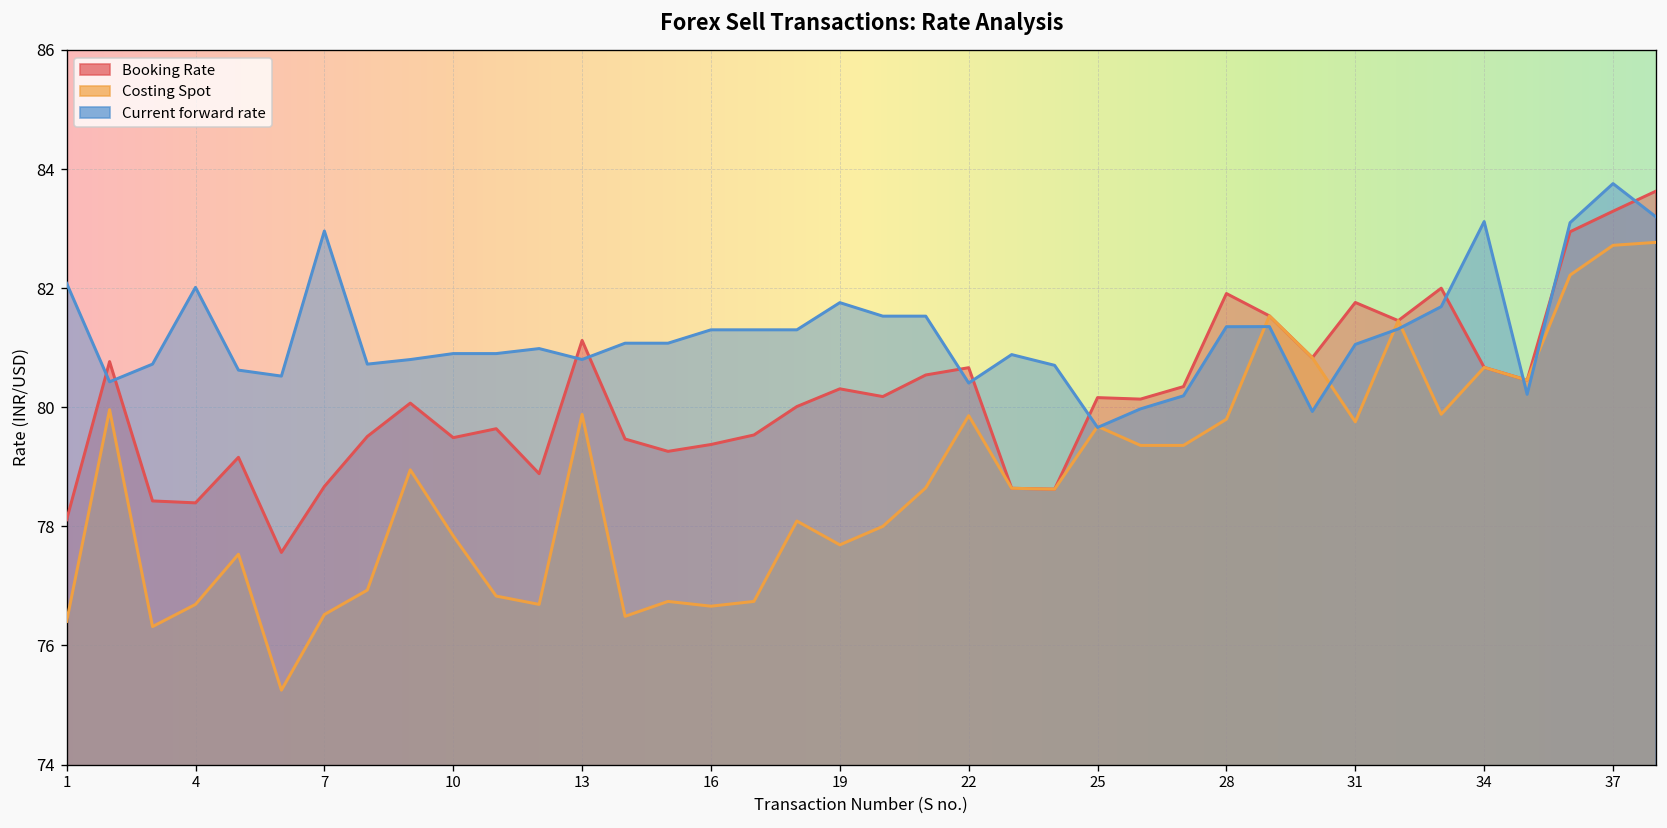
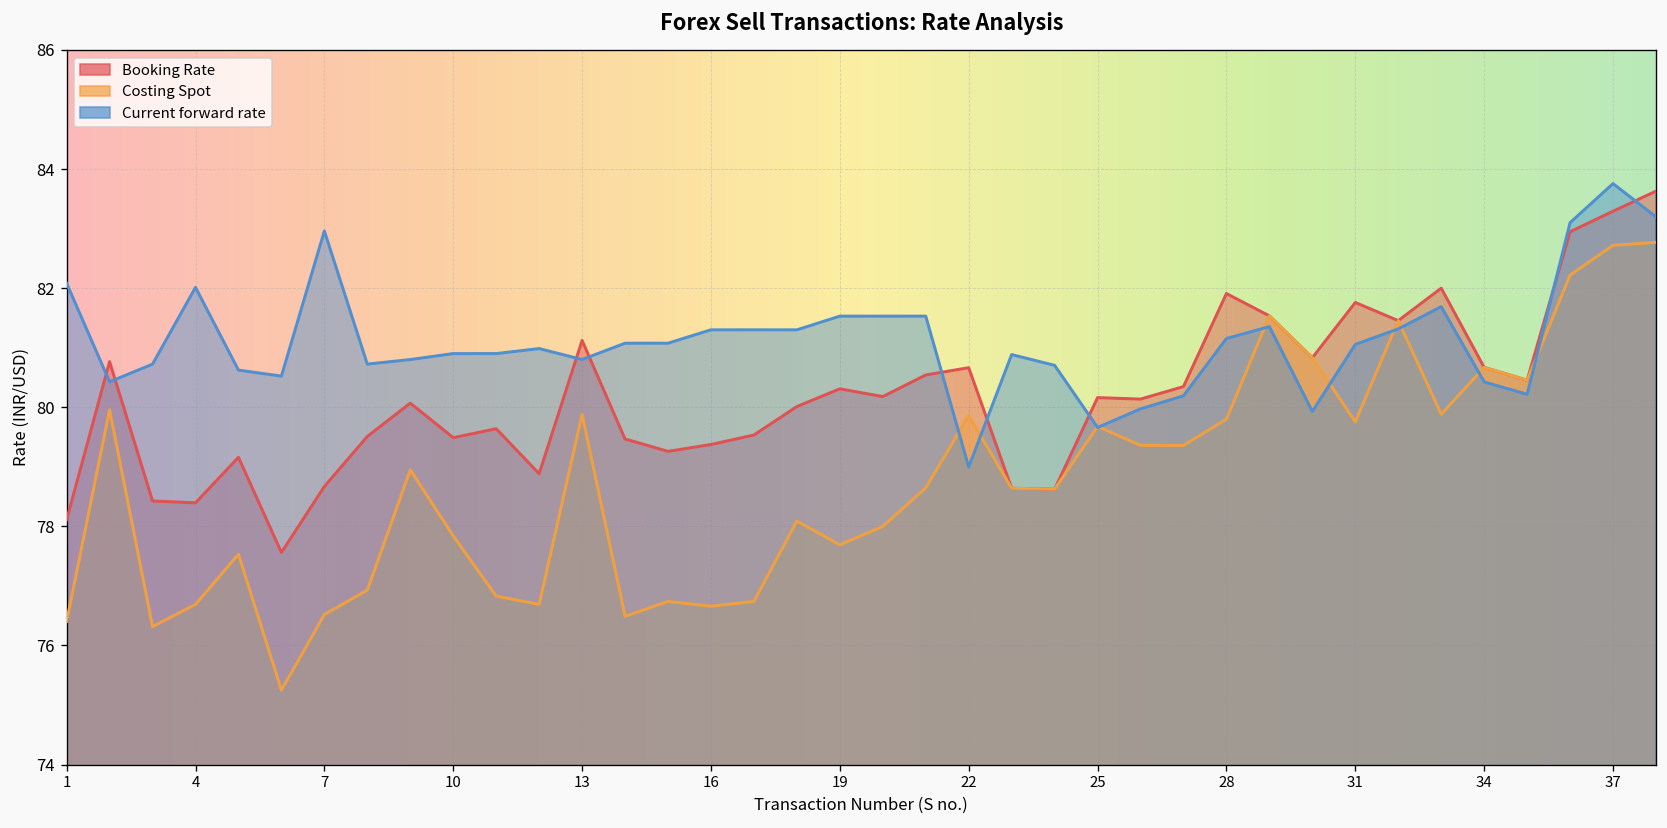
Current forward rate, 19: 81.8 -> 81.5
Current forward rate, 22: 80.4 -> 79.0
Current forward rate, 28: 81.4 -> 81.2
Current forward rate, 34: 83.1 -> 80.4
